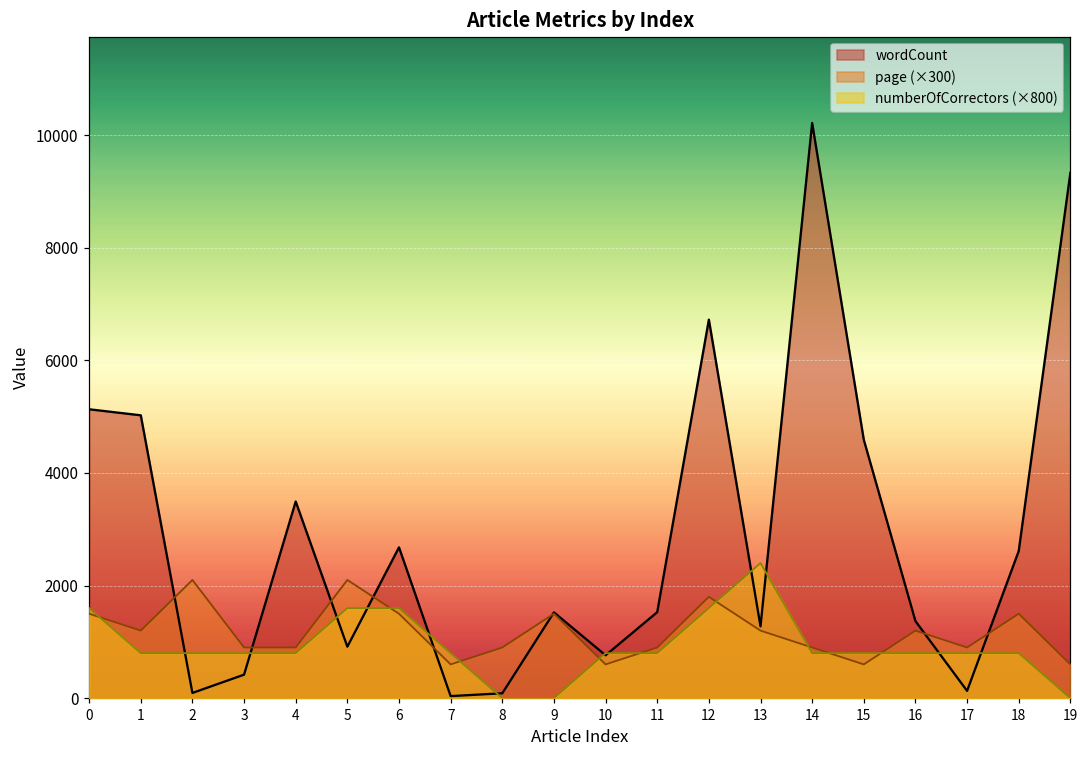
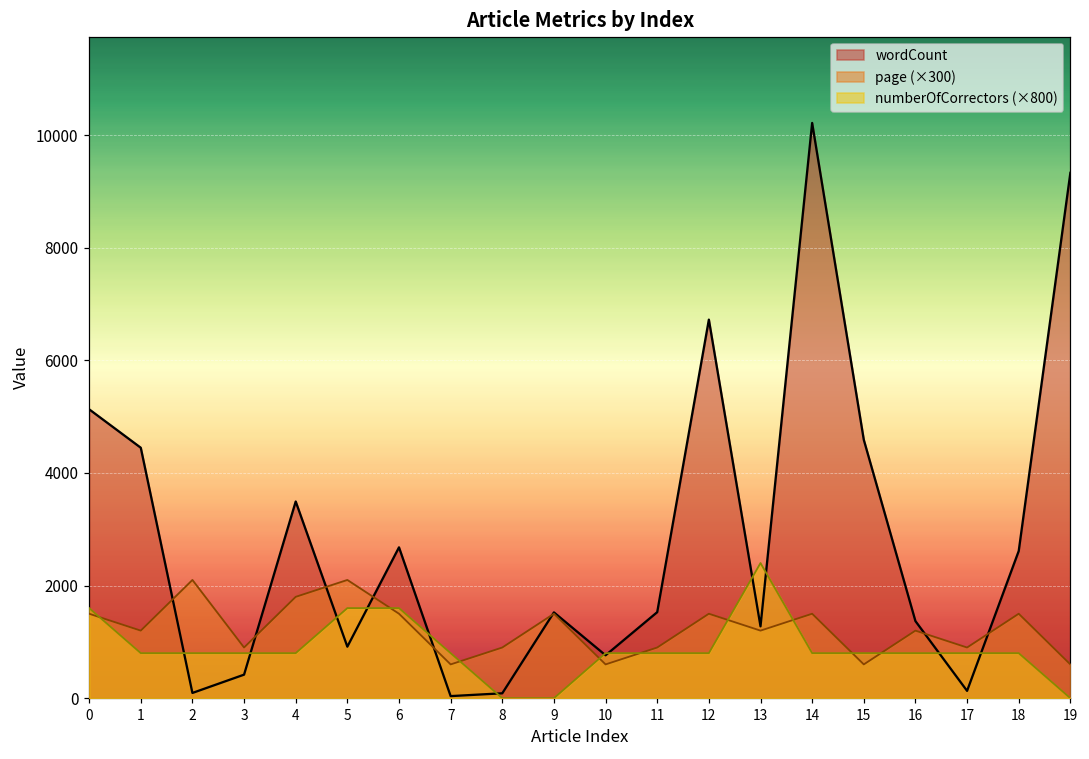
wordCount, 1: 5000 -> 4400
page (×300), 4: 900 -> 1800
page (×300), 12: 1800 -> 1500
numberOfCorrectors (×800), 12: 1600 -> 800
page (×300), 14: 900 -> 1500
